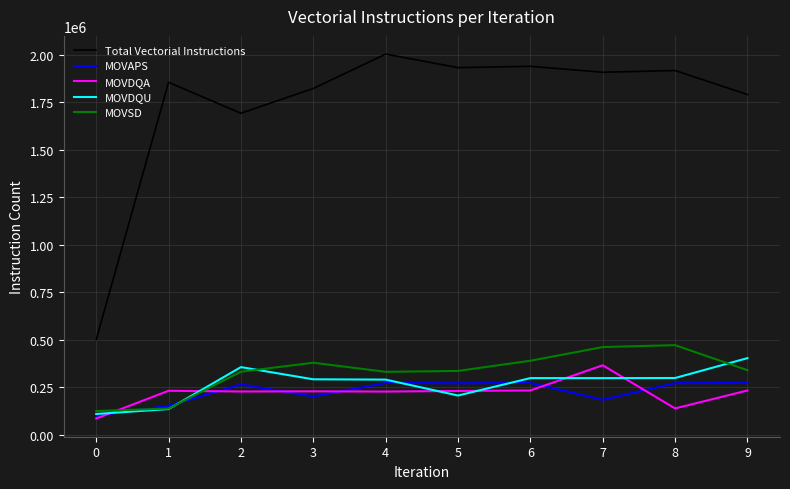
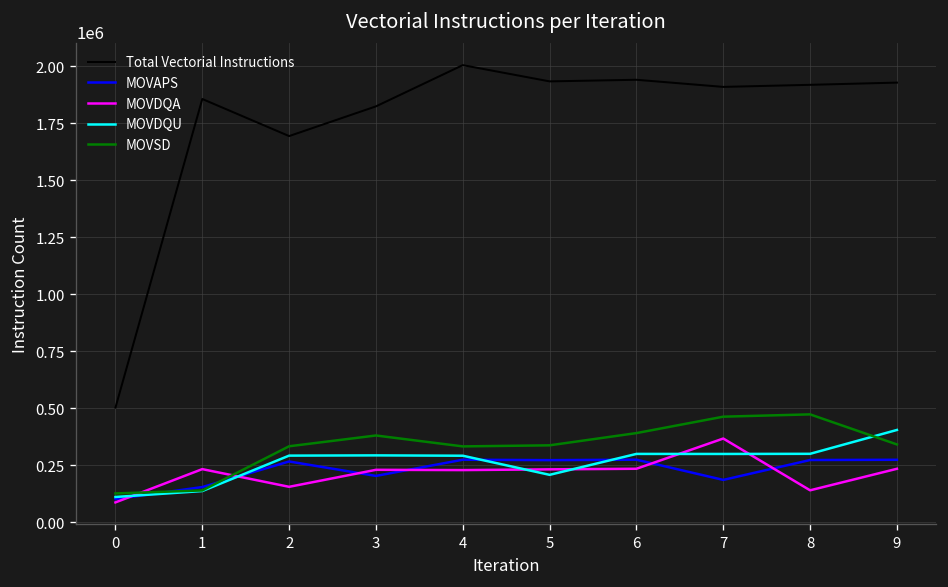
MOVDQA, 2: 230000 -> 150000
MOVDQU, 2: 360000 -> 290000
Total Vectorial Instructions, 9: 1790000 -> 1930000
